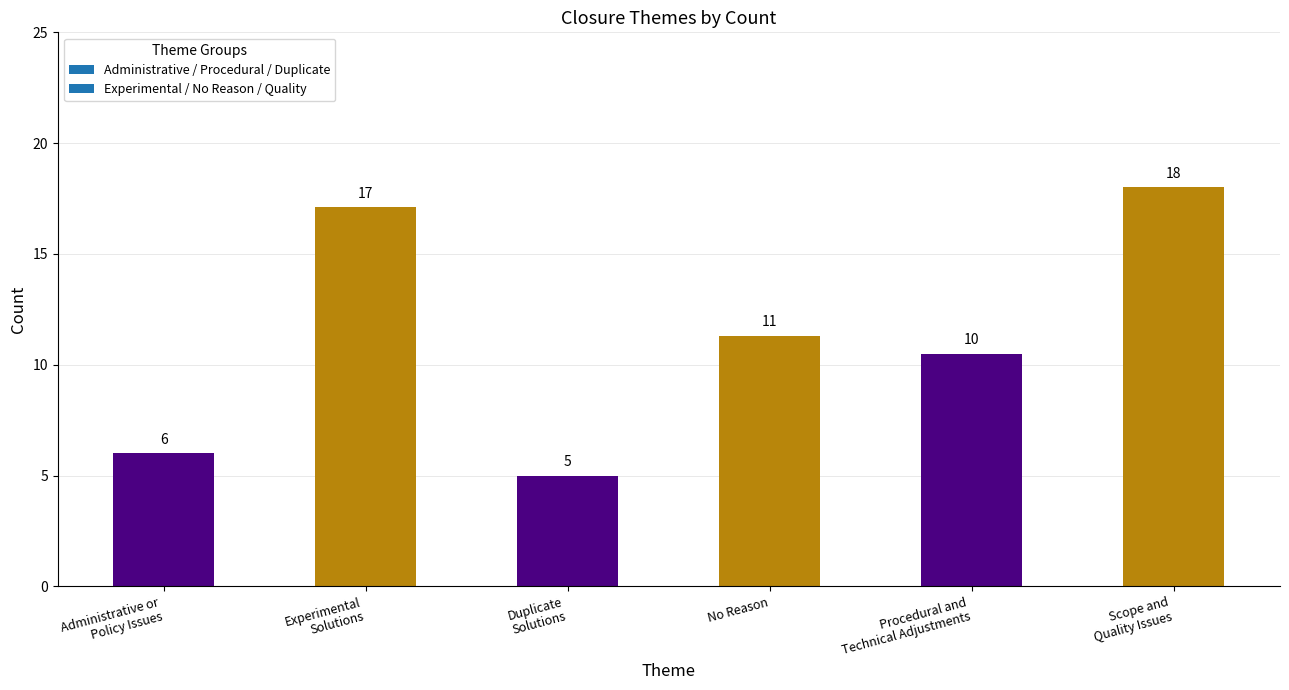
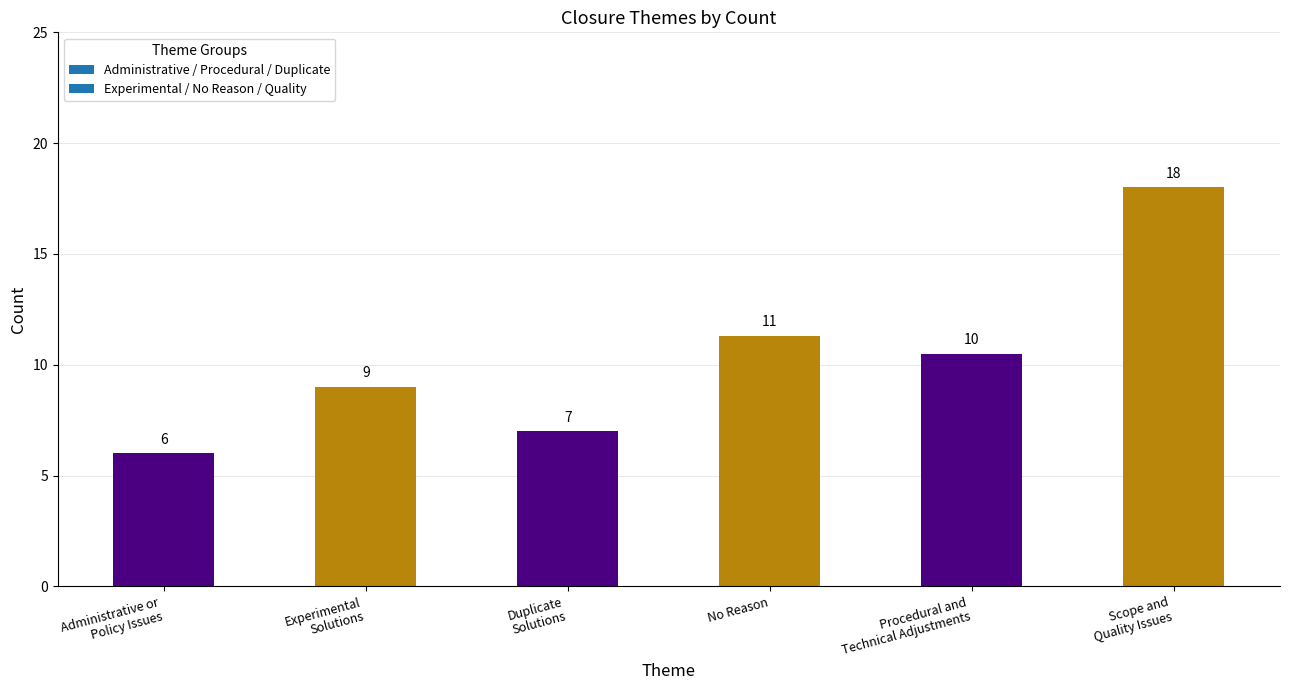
Experimental Solutions: 17 -> 9
Duplicate Solutions: 5 -> 7
